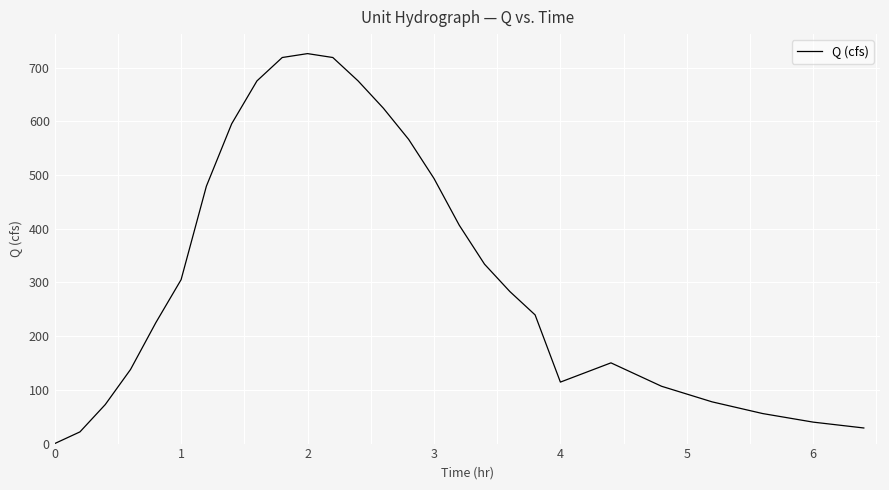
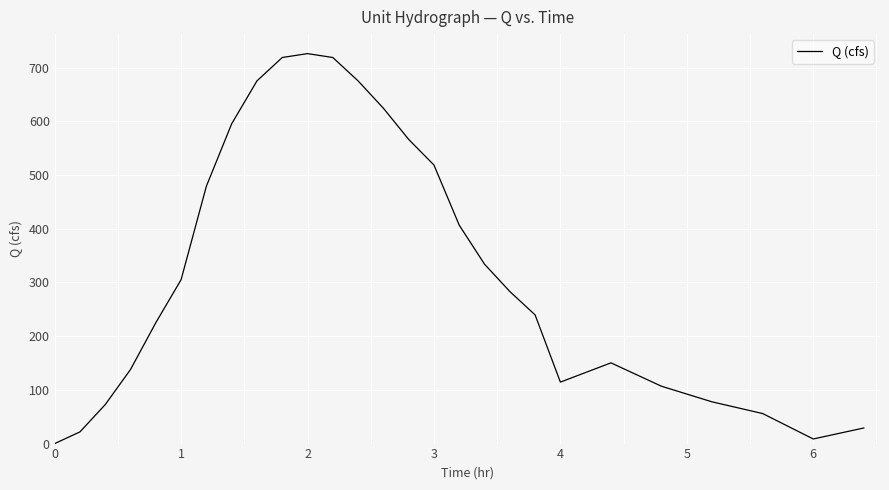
3: 490 -> 520
6: 40 -> 10
